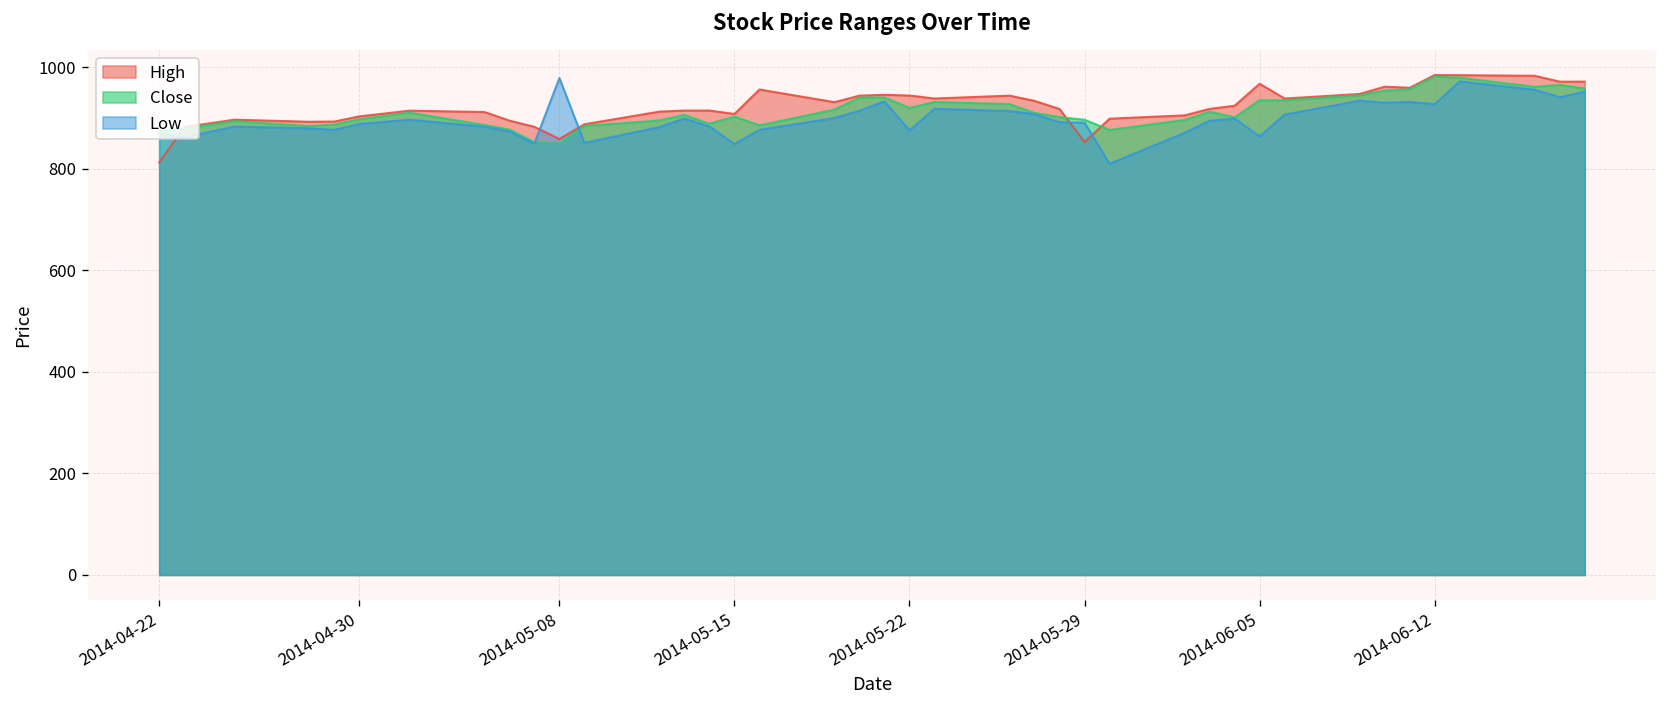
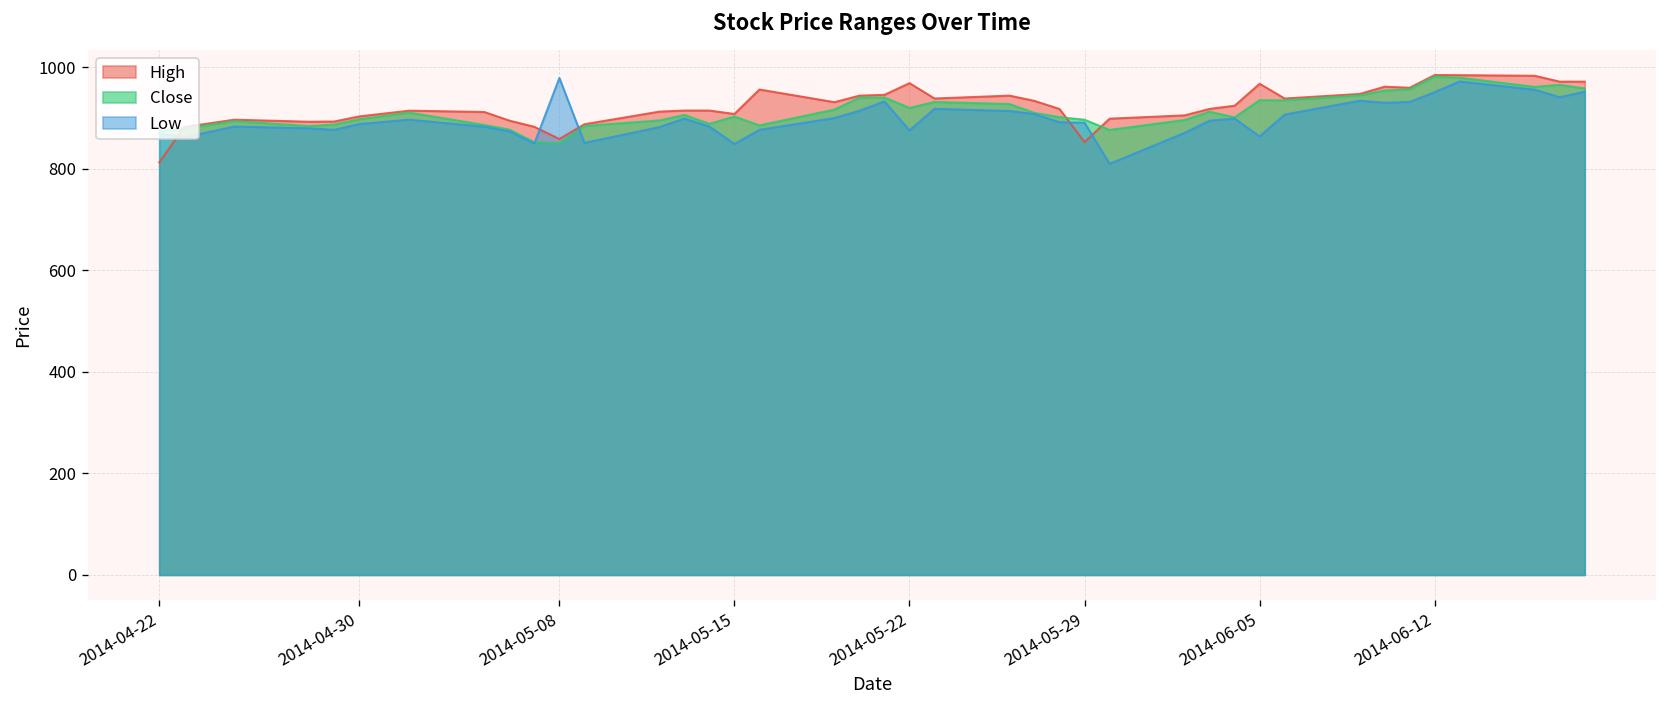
High, 2014-05-22: 940 -> 970
Low, 2014-06-12: 930 -> 950
